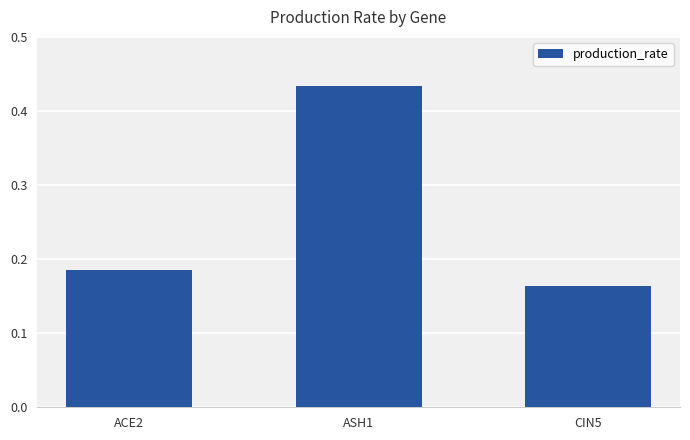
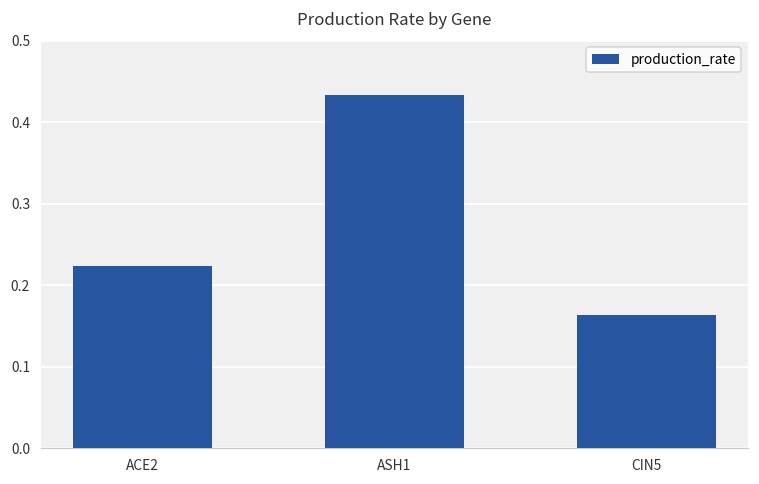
ACE2: 0.19 -> 0.22
